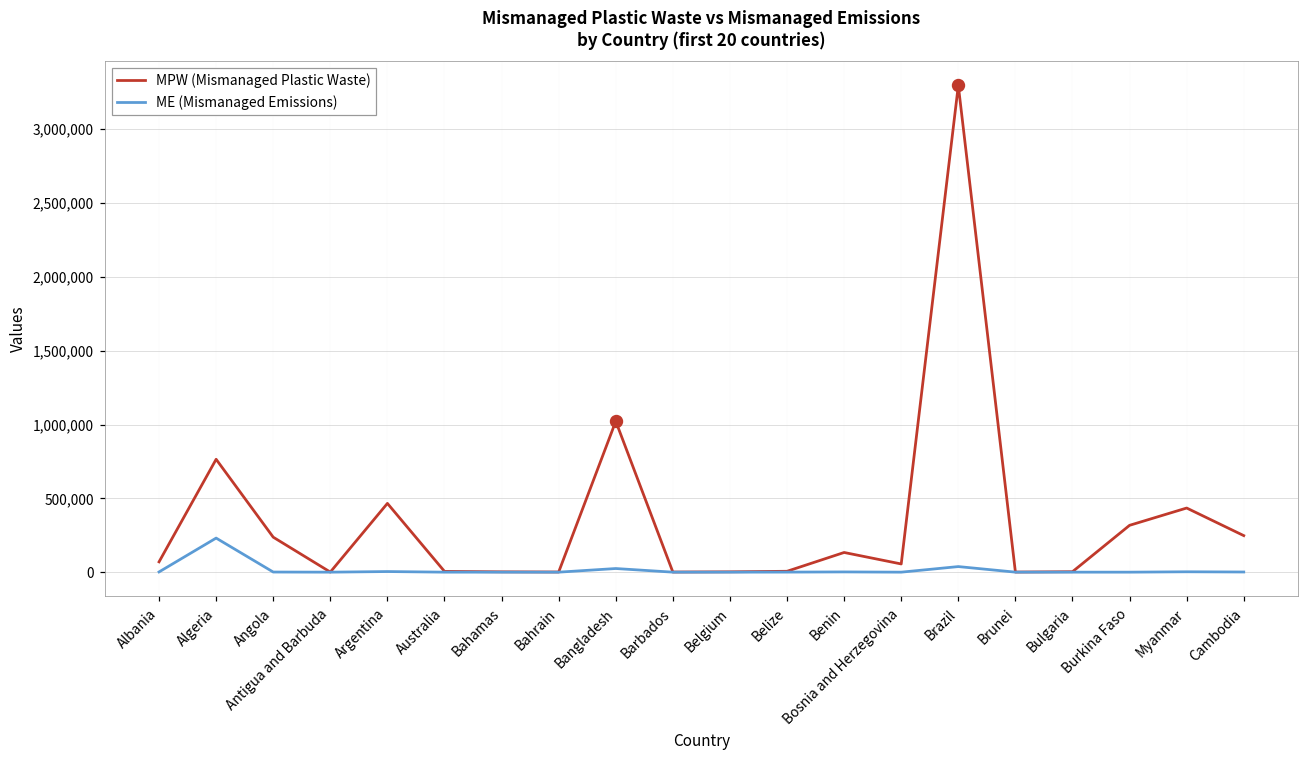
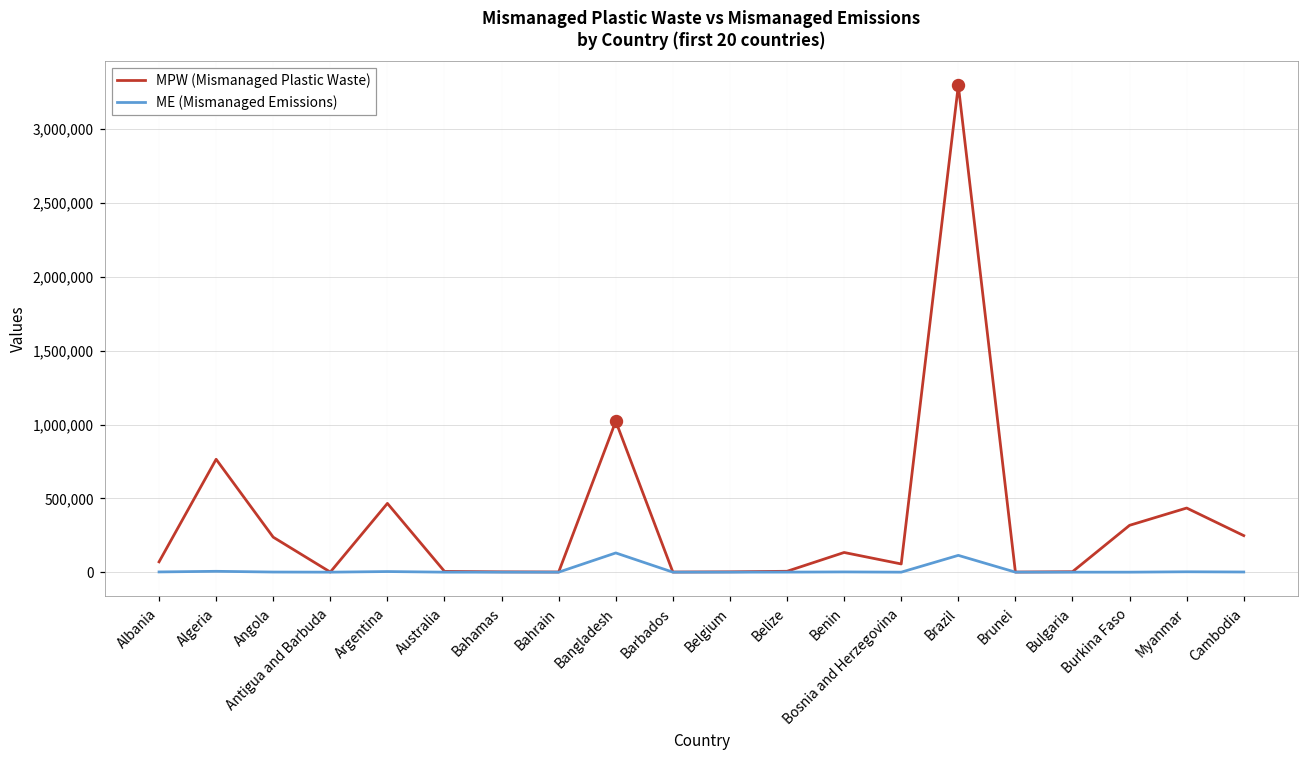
ME (Mismanaged Emissions), Algeria: 230,000 -> 10,000
ME (Mismanaged Emissions), Bangladesh: 20,000 -> 130,000
ME (Mismanaged Emissions), Brazil: 40,000 -> 110,000
